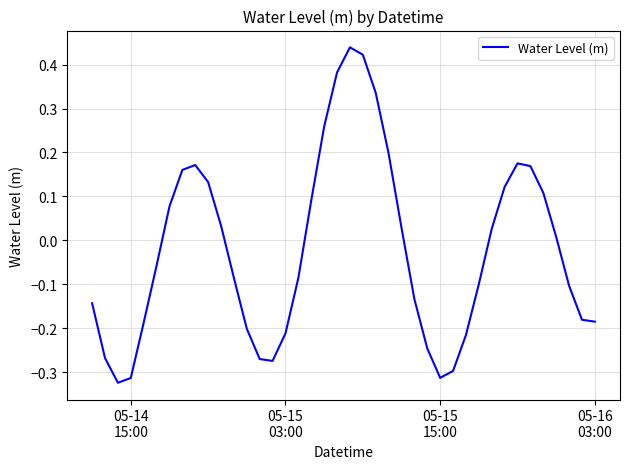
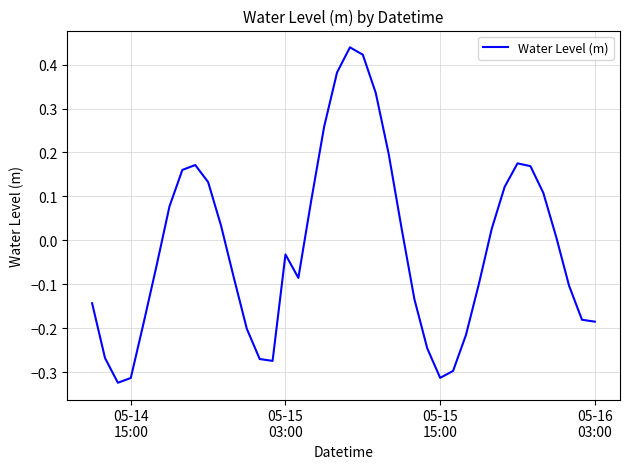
05-15 03:00: -0.21 -> -0.03
